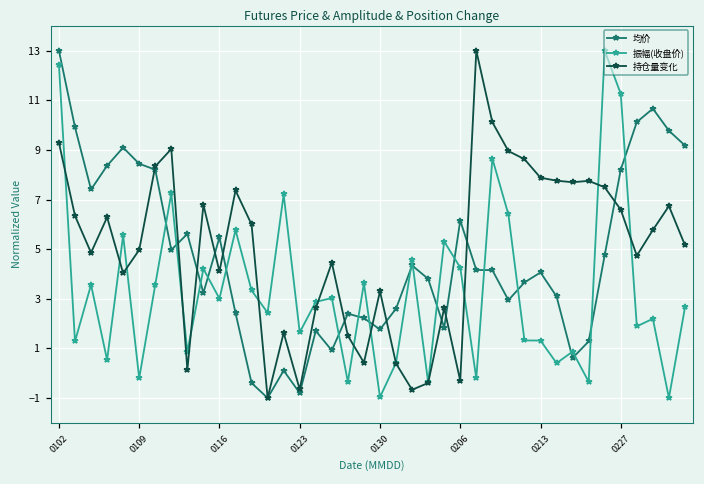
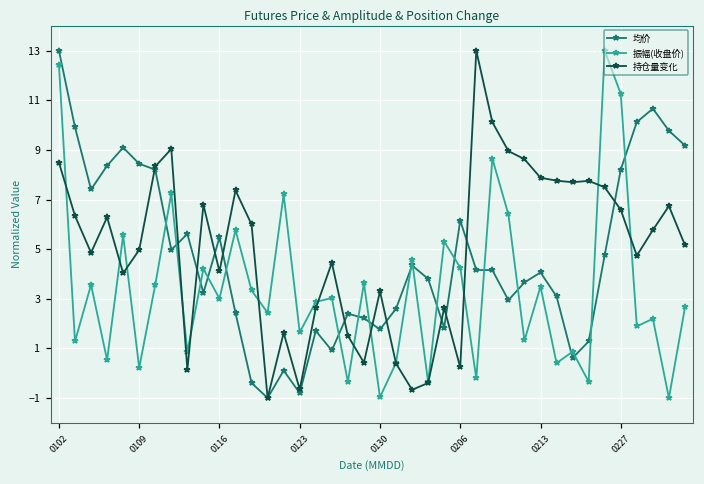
持仓量变化, 0102: 9.3 -> 8.5
振幅(收盘价), 0109: -0.2 -> 0.2
持仓量变化, 0206: -0.3 -> 0.2
振幅(收盘价), 0213: 1.3 -> 3.5
